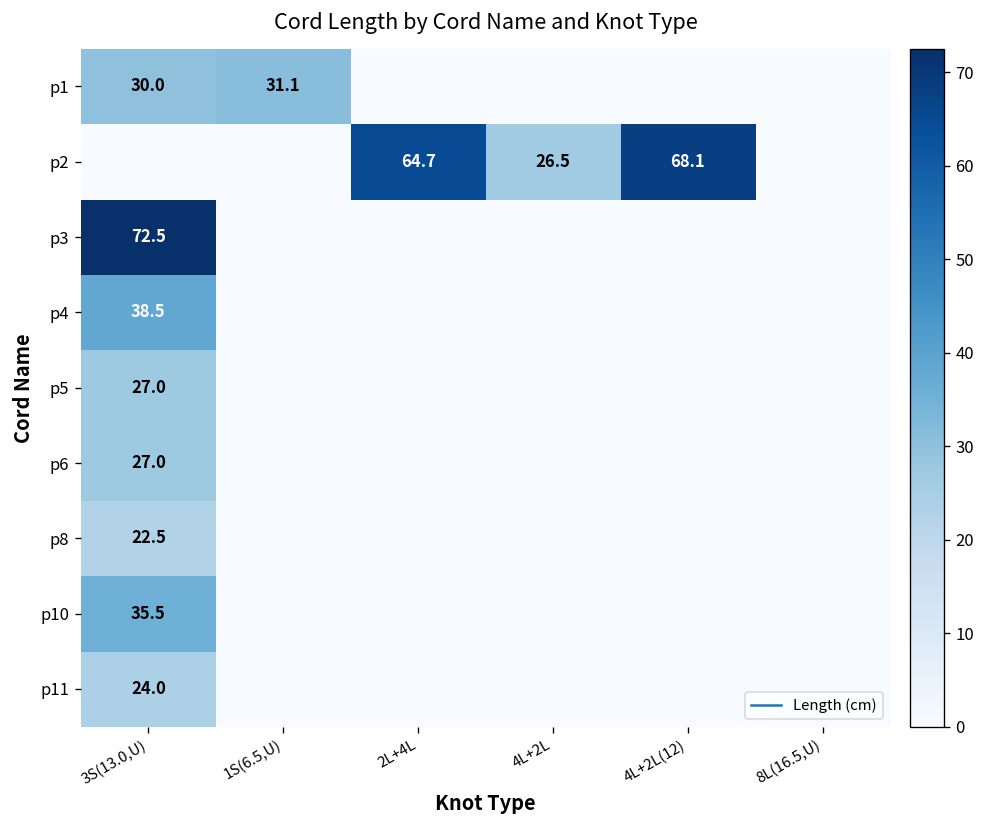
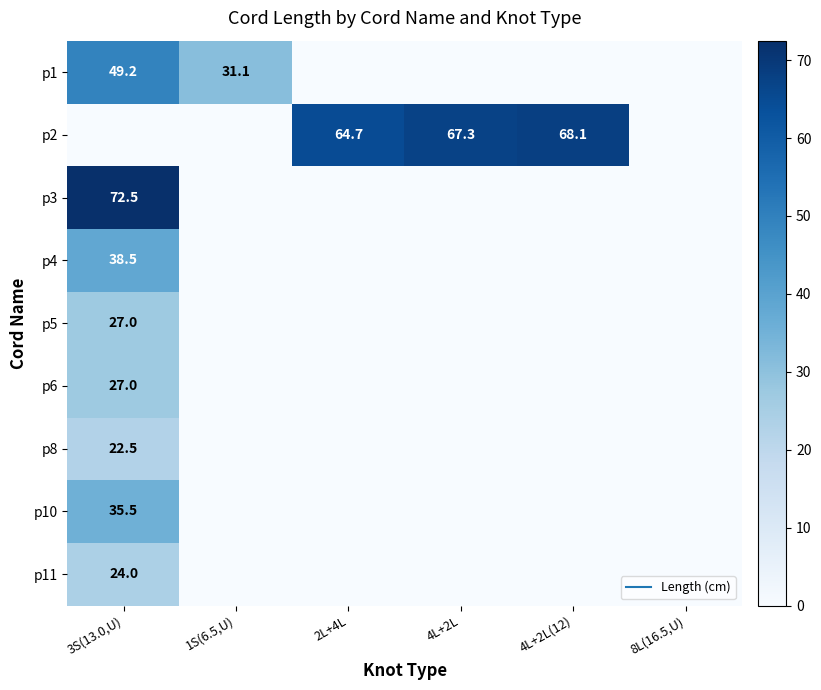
p1, 3S(13.0,U): 30.0 -> 49.2
p2, 4L+2L: 26.5 -> 67.3
